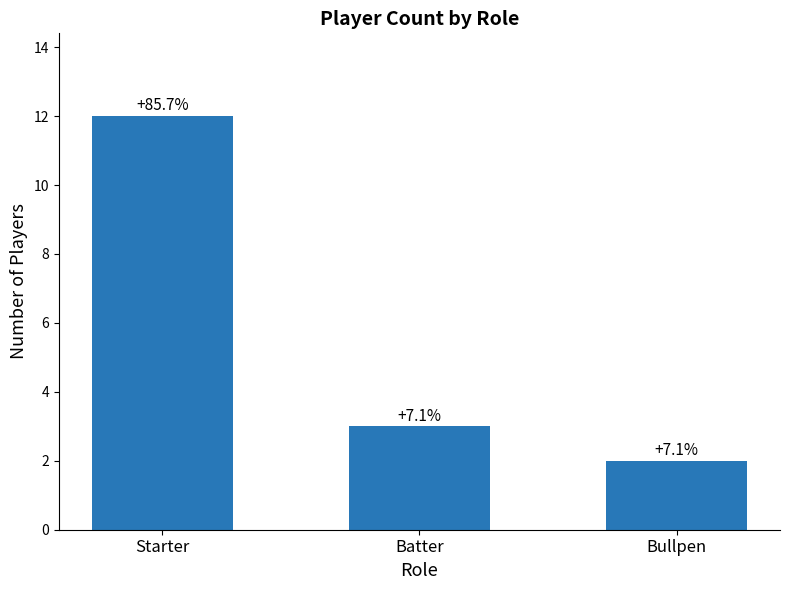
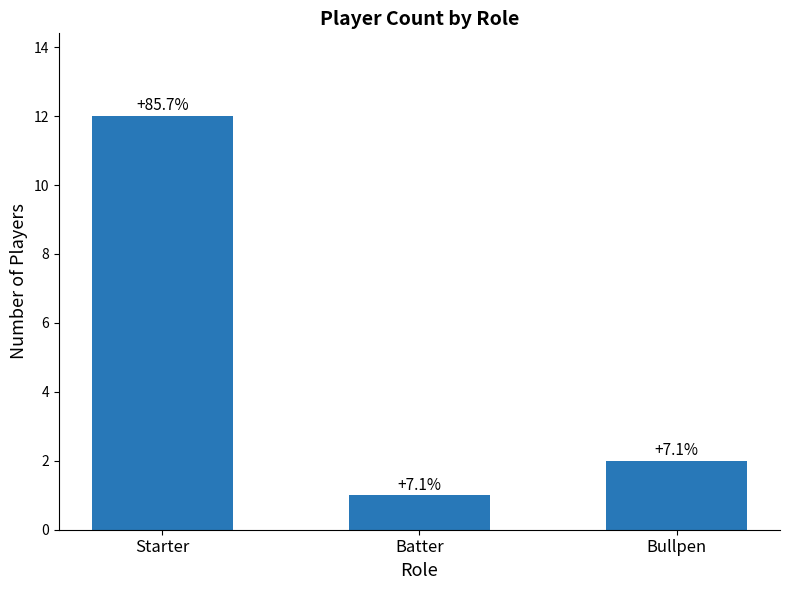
Batter: 3 -> 1
